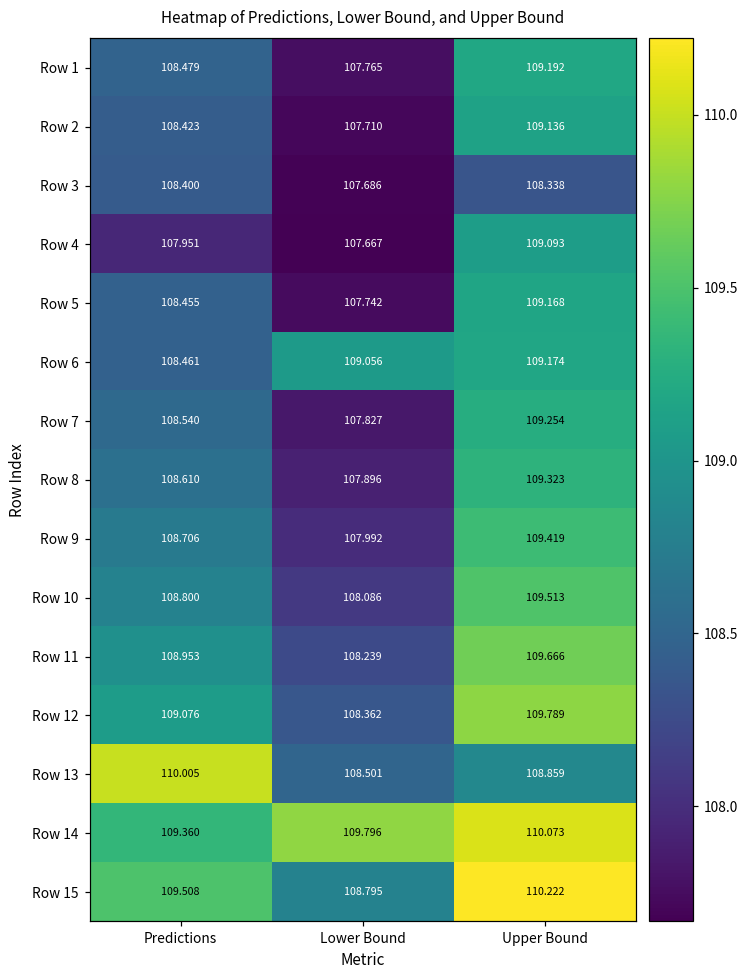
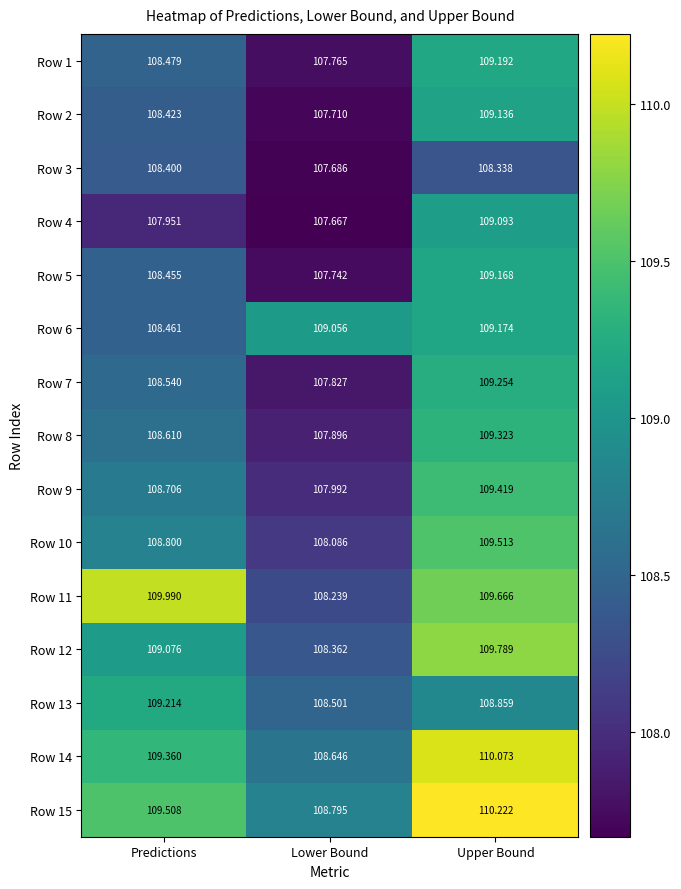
Row 11, Predictions: 108.953 -> 109.990
Row 13, Predictions: 110.005 -> 109.214
Row 14, Lower Bound: 109.796 -> 108.646
